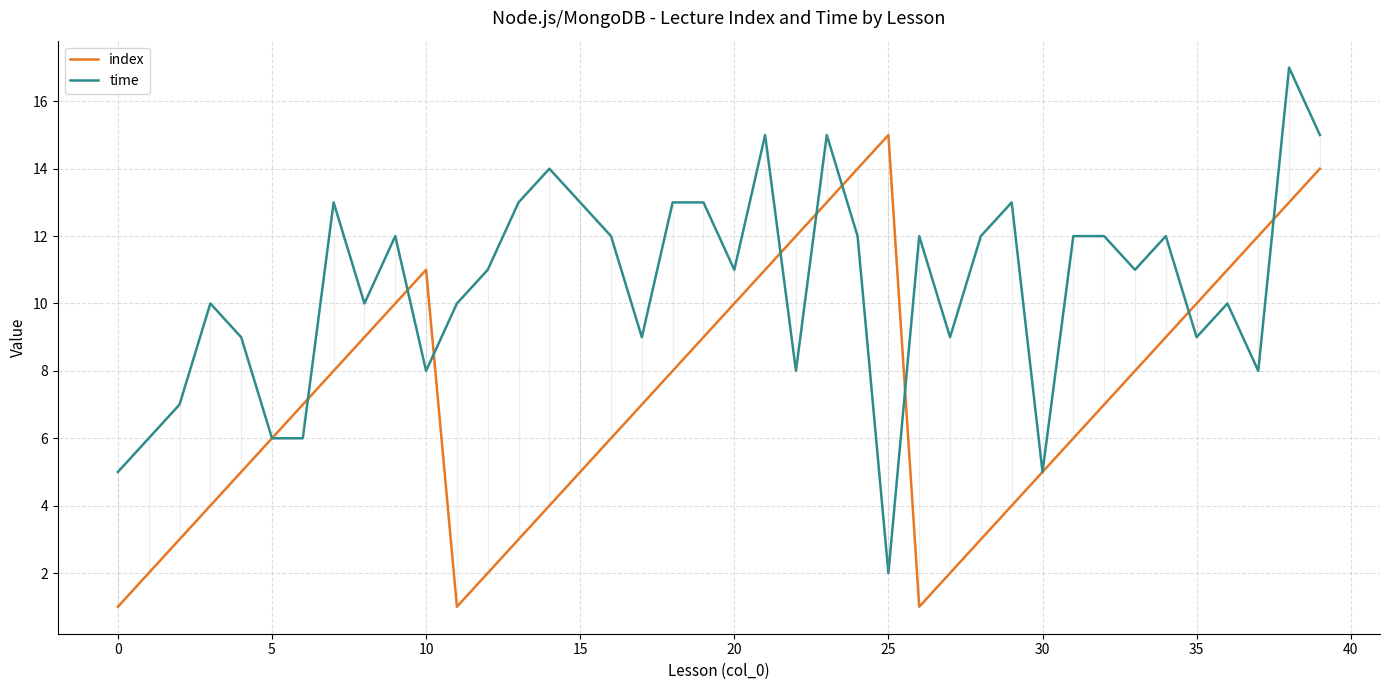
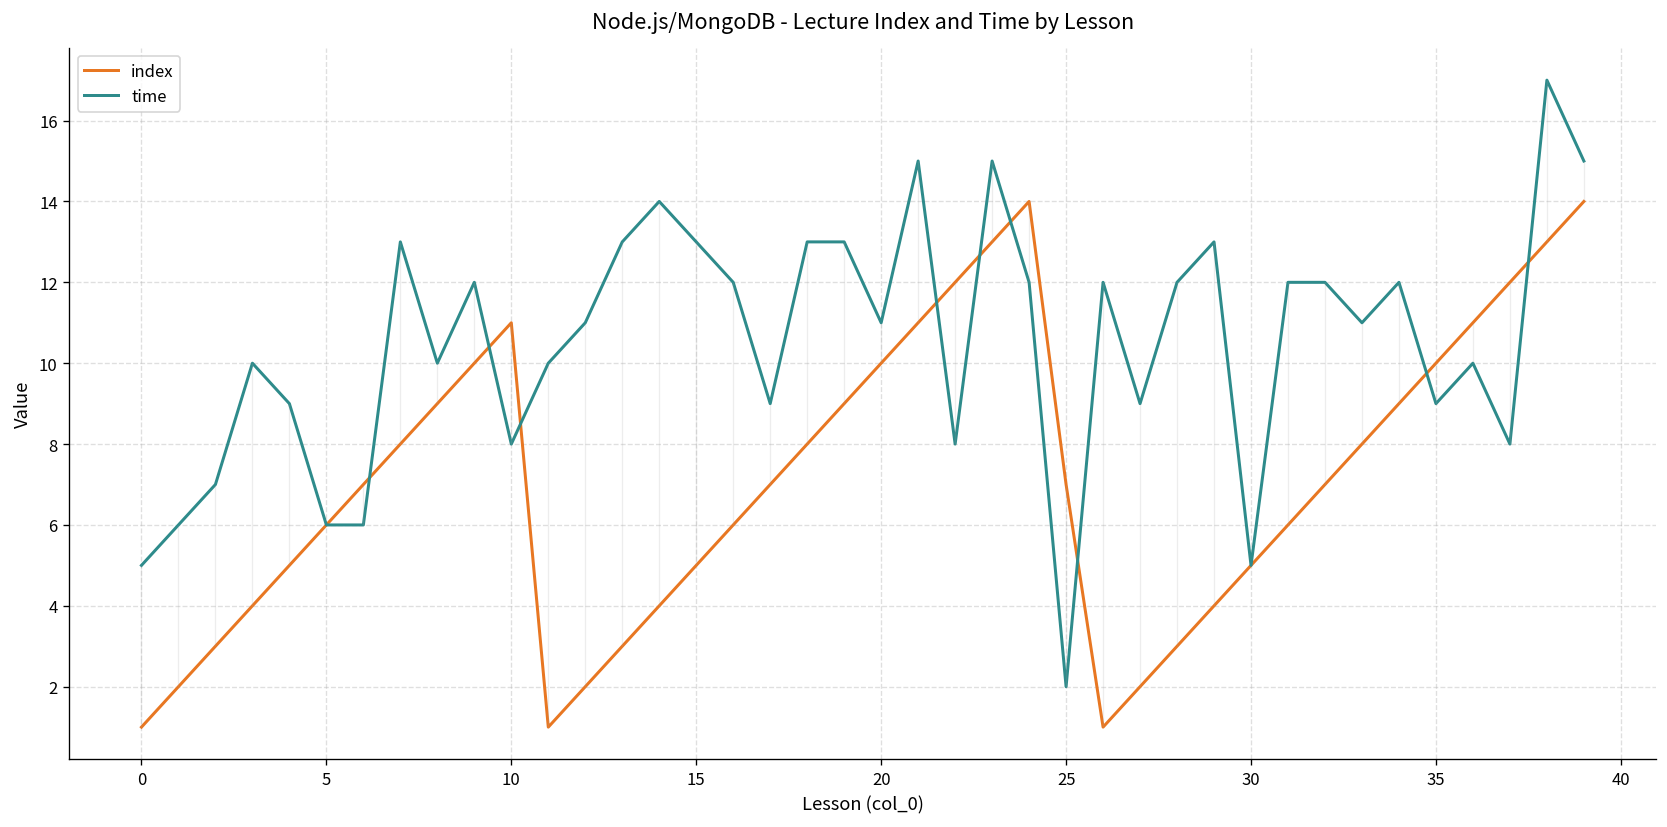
index, 25: 15 -> 7
